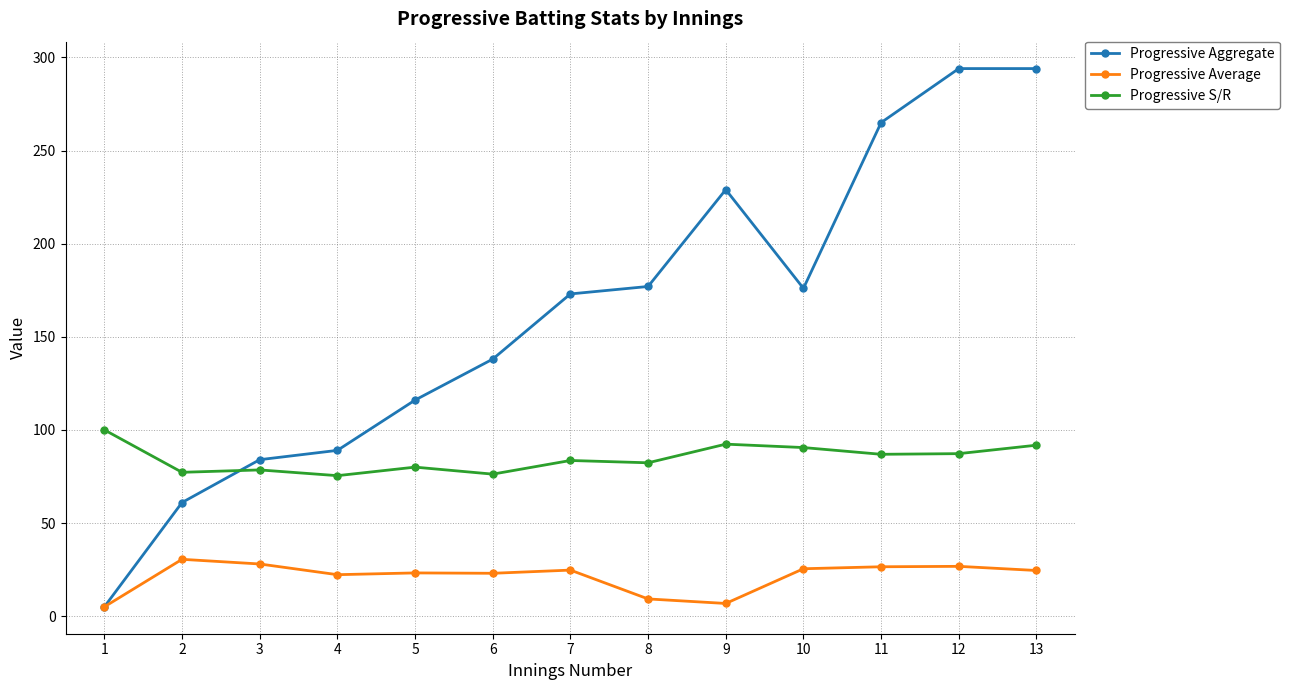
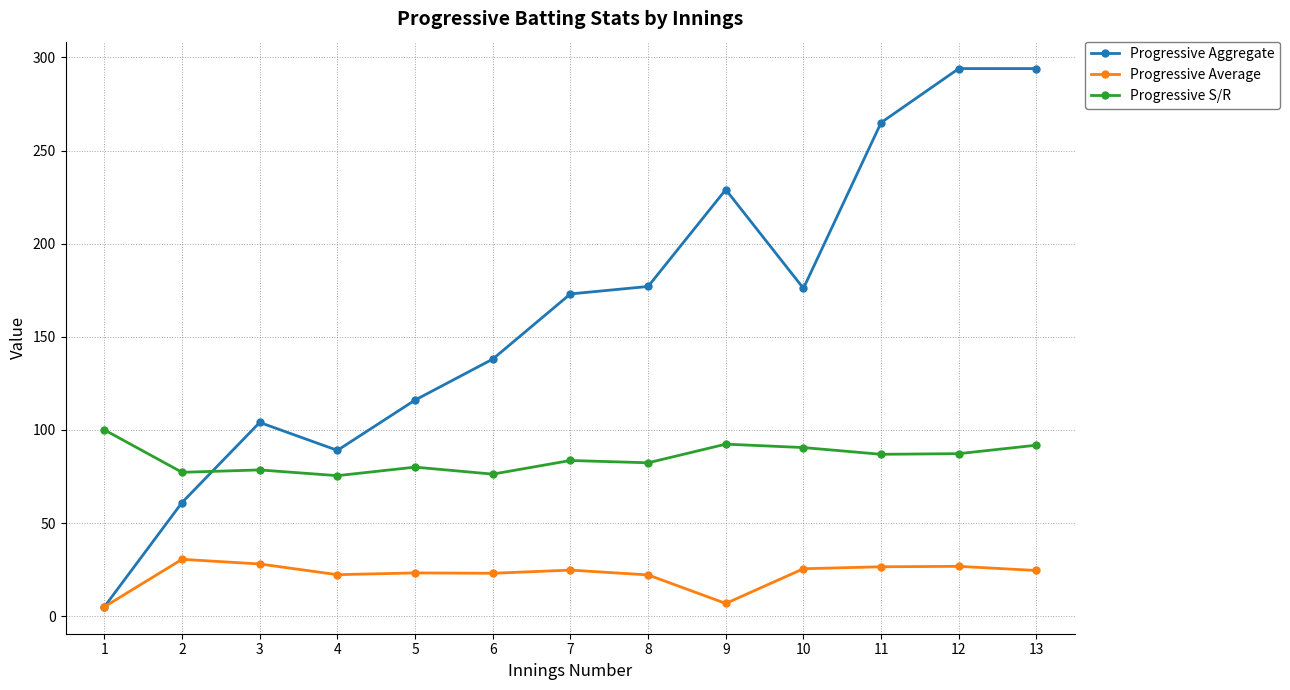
Progressive Aggregate, 3: 84 -> 104
Progressive Average, 8: 9 -> 22
